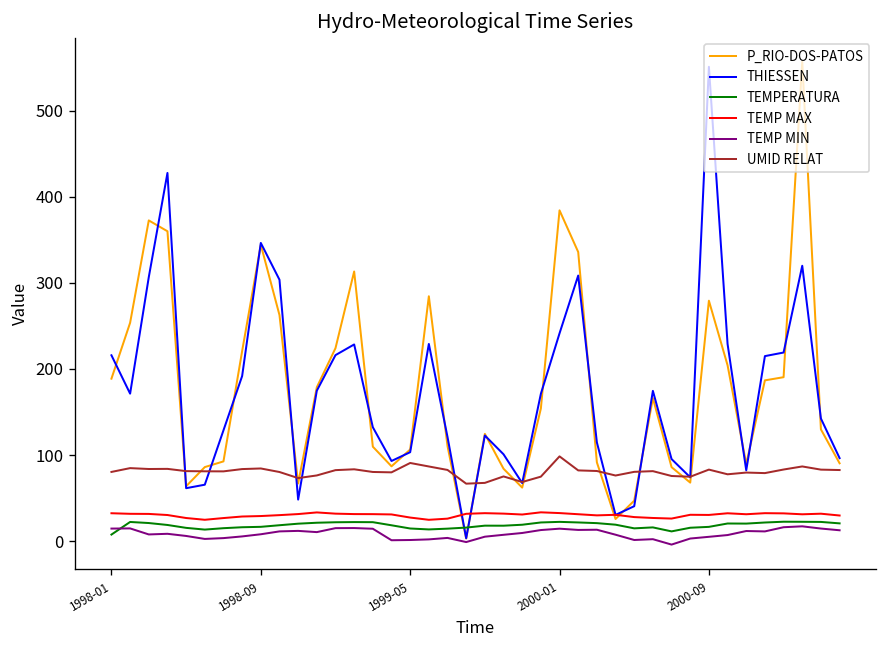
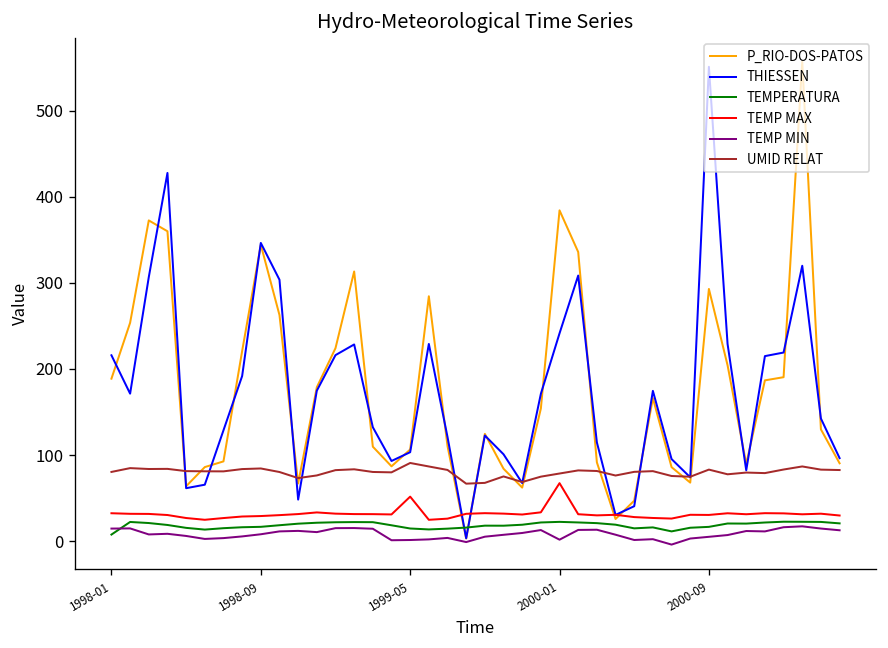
TEMP MAX, 1999-05: 30 -> 50
TEMP MAX, 2000-01: 30 -> 70
TEMP MIN, 2000-01: 10 -> 0
UMID RELAT, 2000-01: 100 -> 80
P_RIO-DOS-PATOS, 2000-09: 280 -> 290
